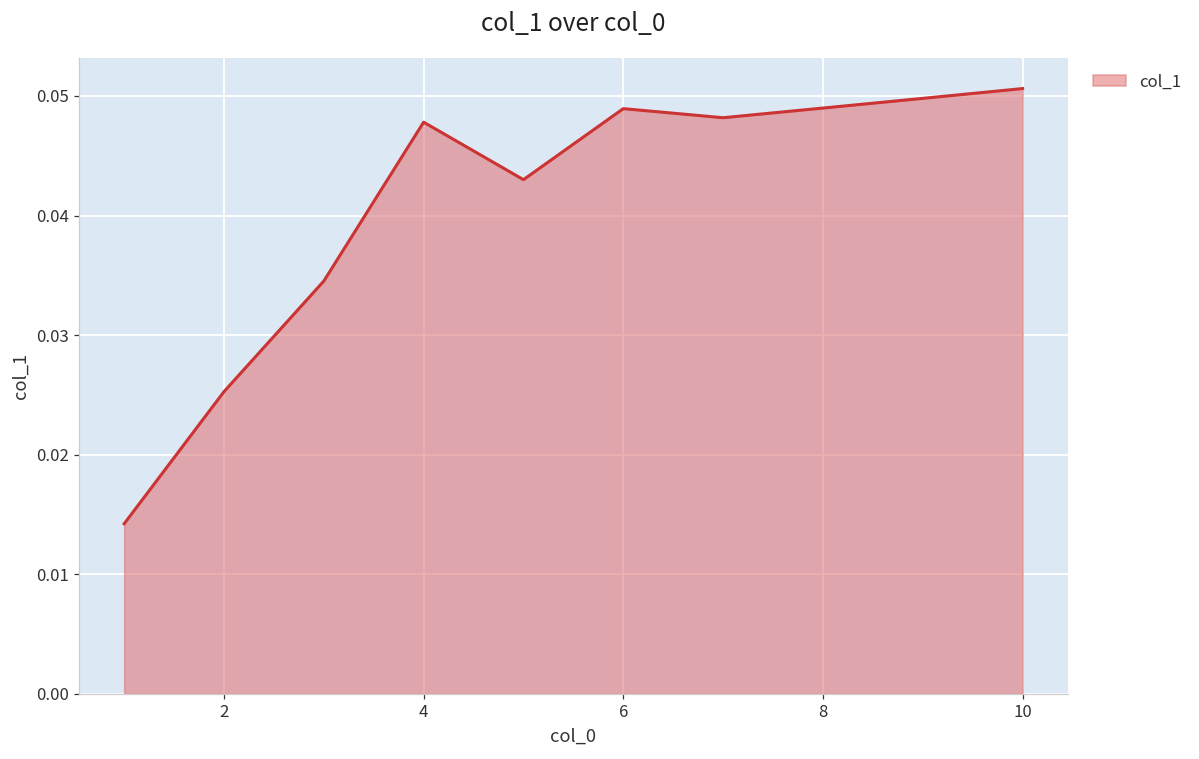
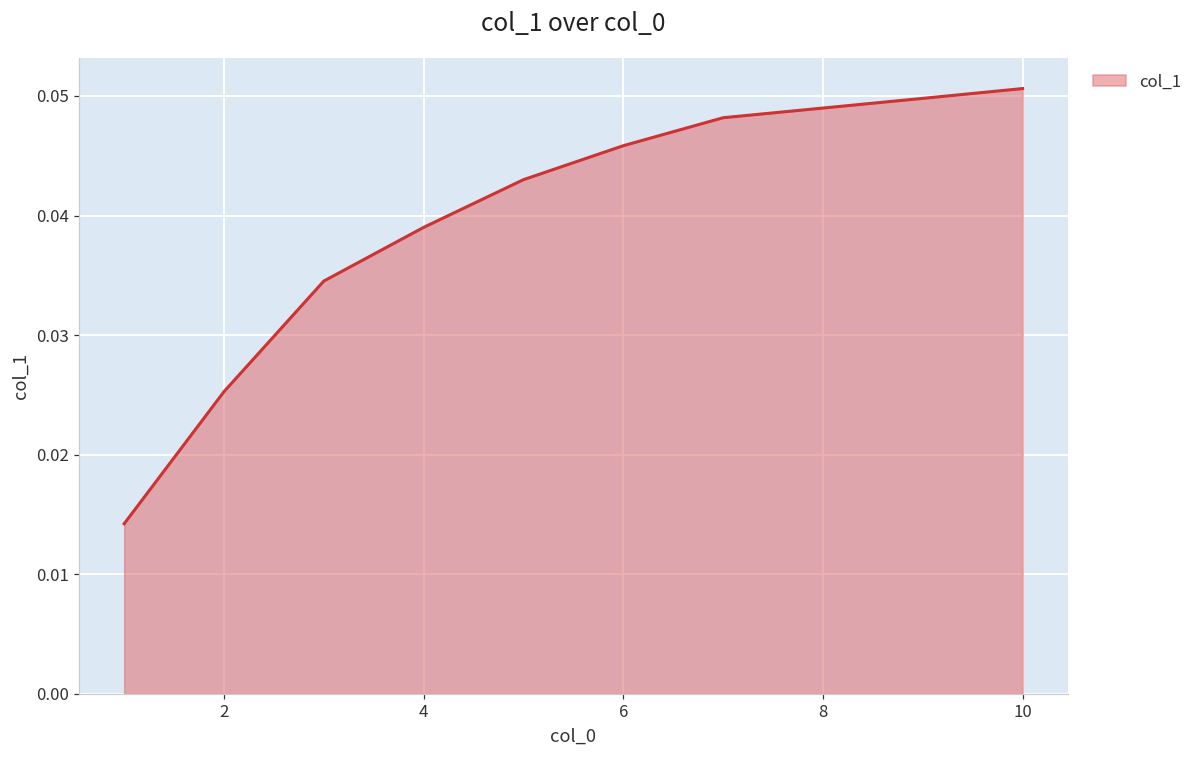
4: 0.0478 -> 0.0390
6: 0.0489 -> 0.0458
